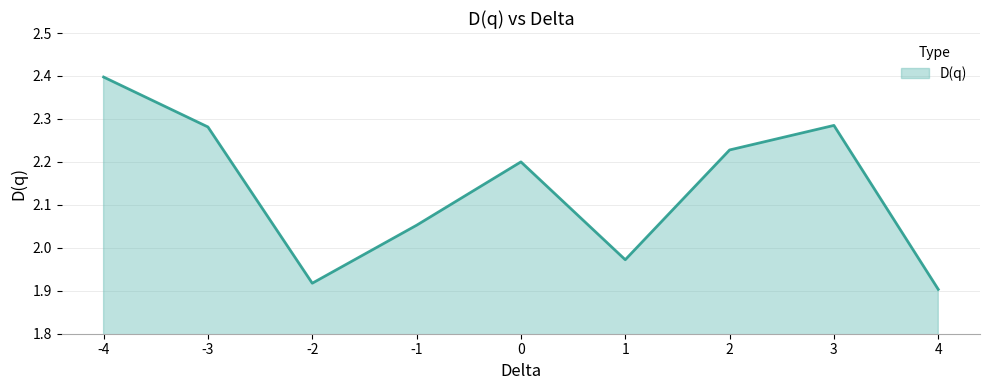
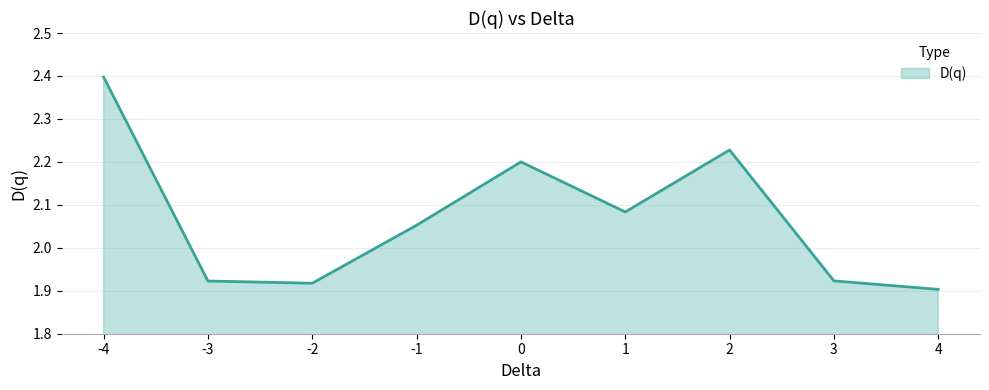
-3: 2.28 -> 1.92
1: 1.97 -> 2.08
3: 2.28 -> 1.92
